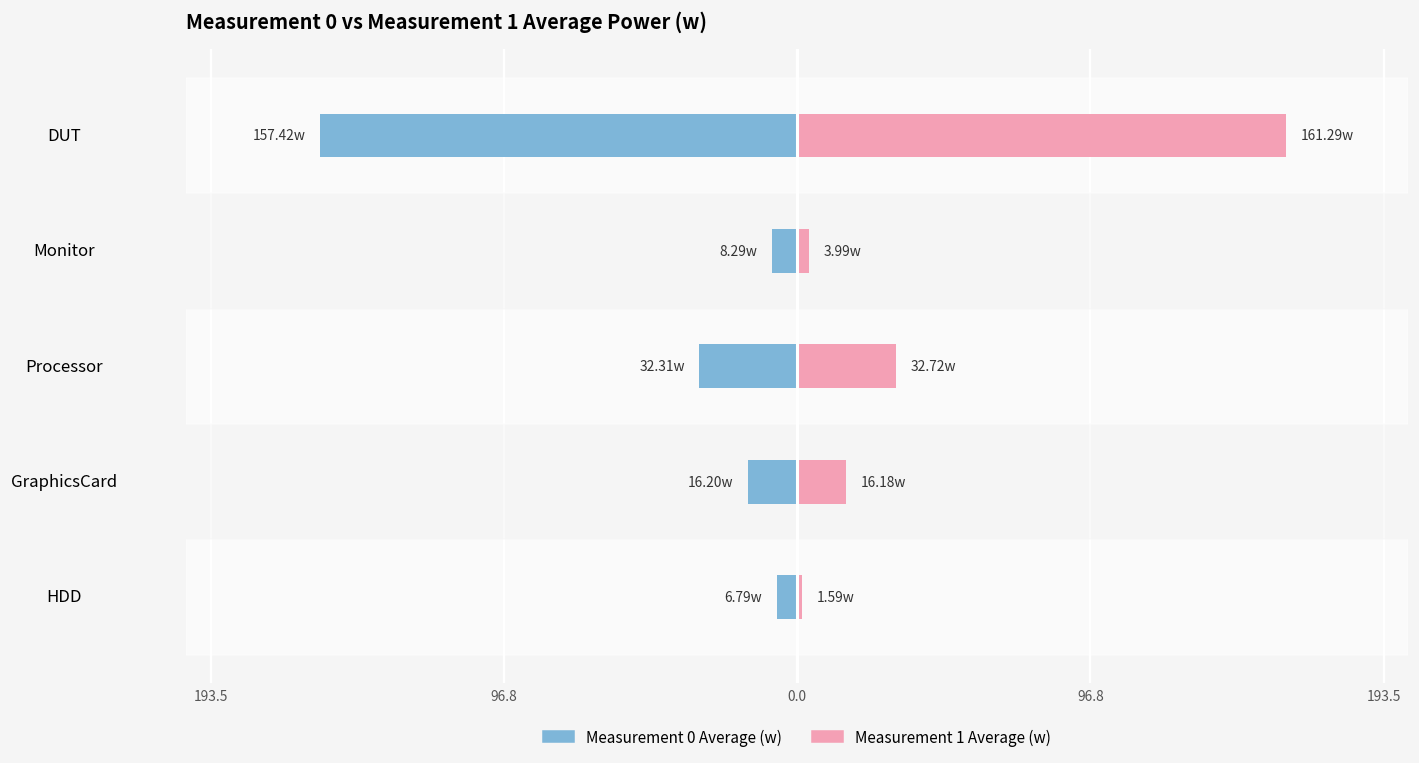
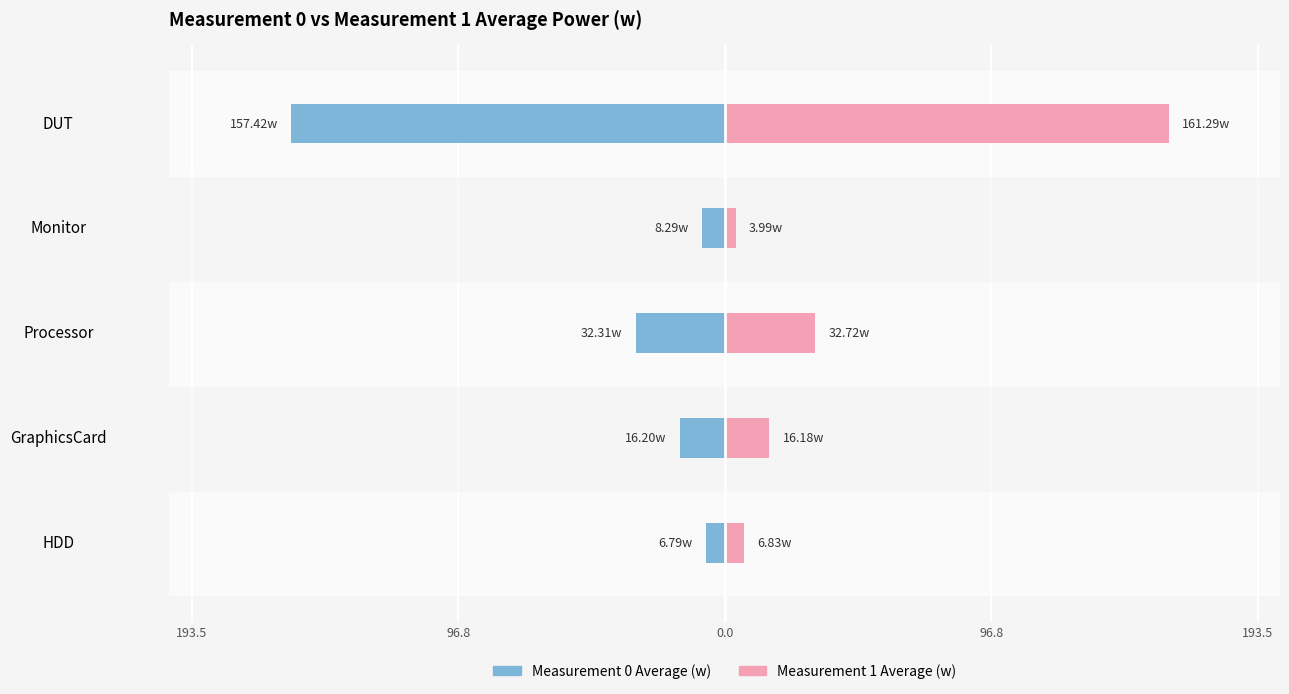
Measurement 1 Average (w), HDD: 1.59w -> 6.83w
